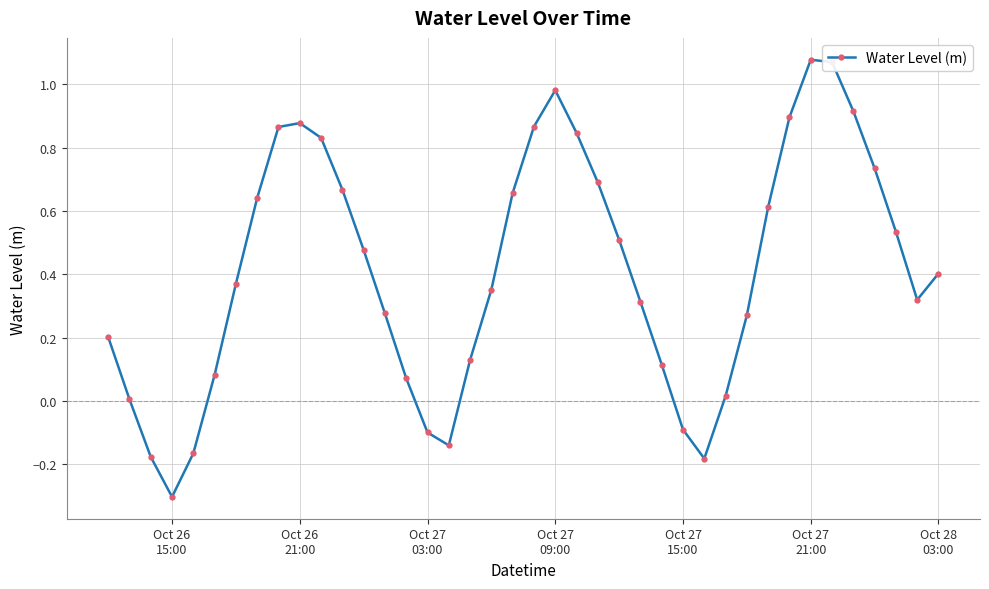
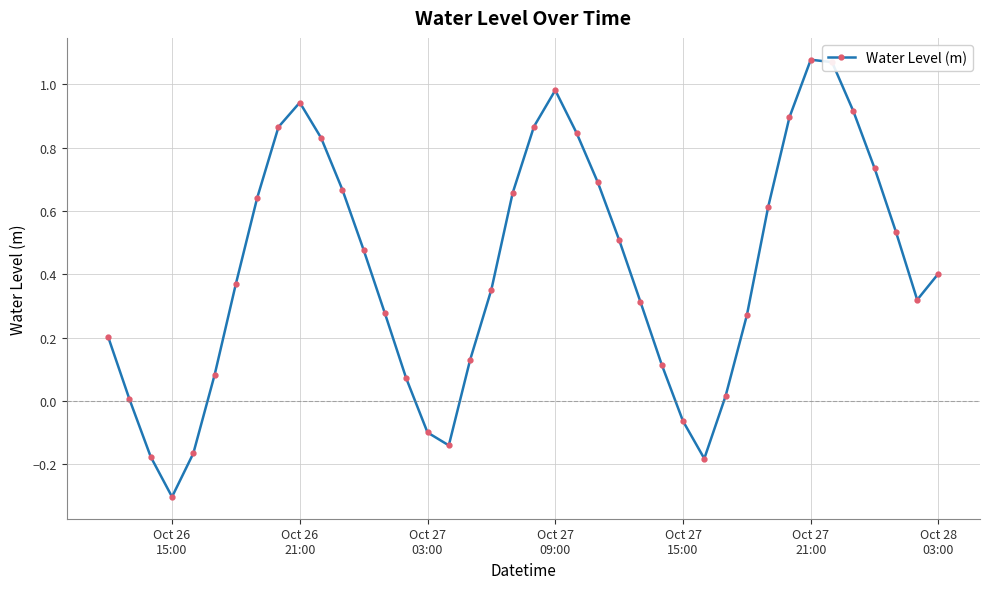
Oct 26 21:00: 0.88 -> 0.94
Oct 27 15:00: -0.09 -> -0.06
